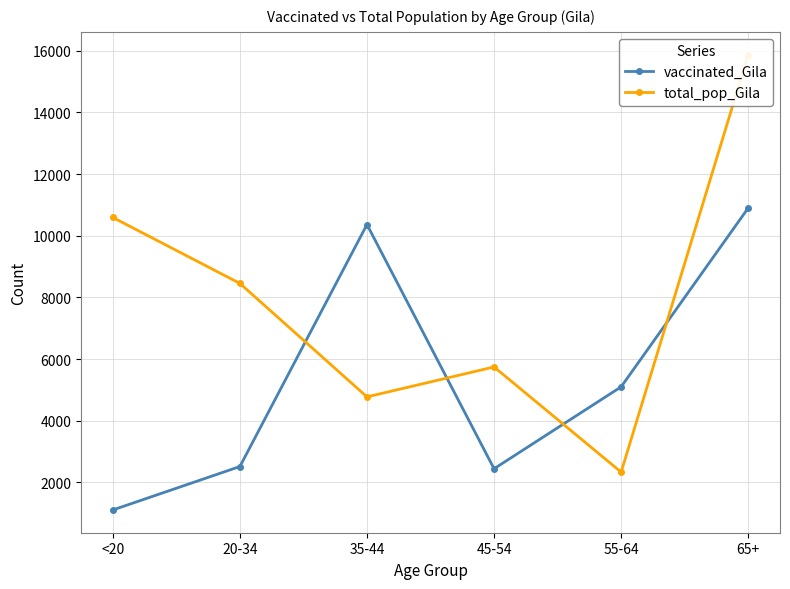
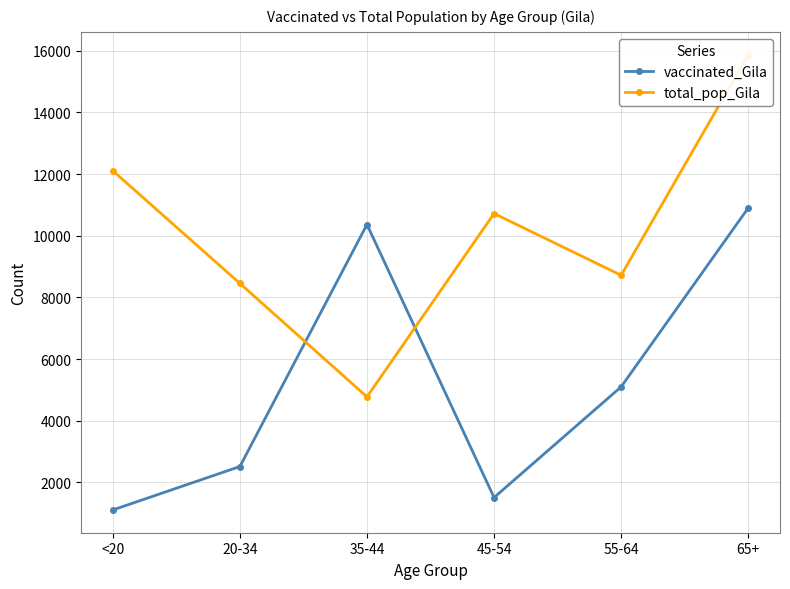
total_pop_Gila, <20: 10600 -> 12100
vaccinated_Gila, 45-54: 2400 -> 1500
total_pop_Gila, 45-54: 5700 -> 10700
total_pop_Gila, 55-64: 2300 -> 8700
